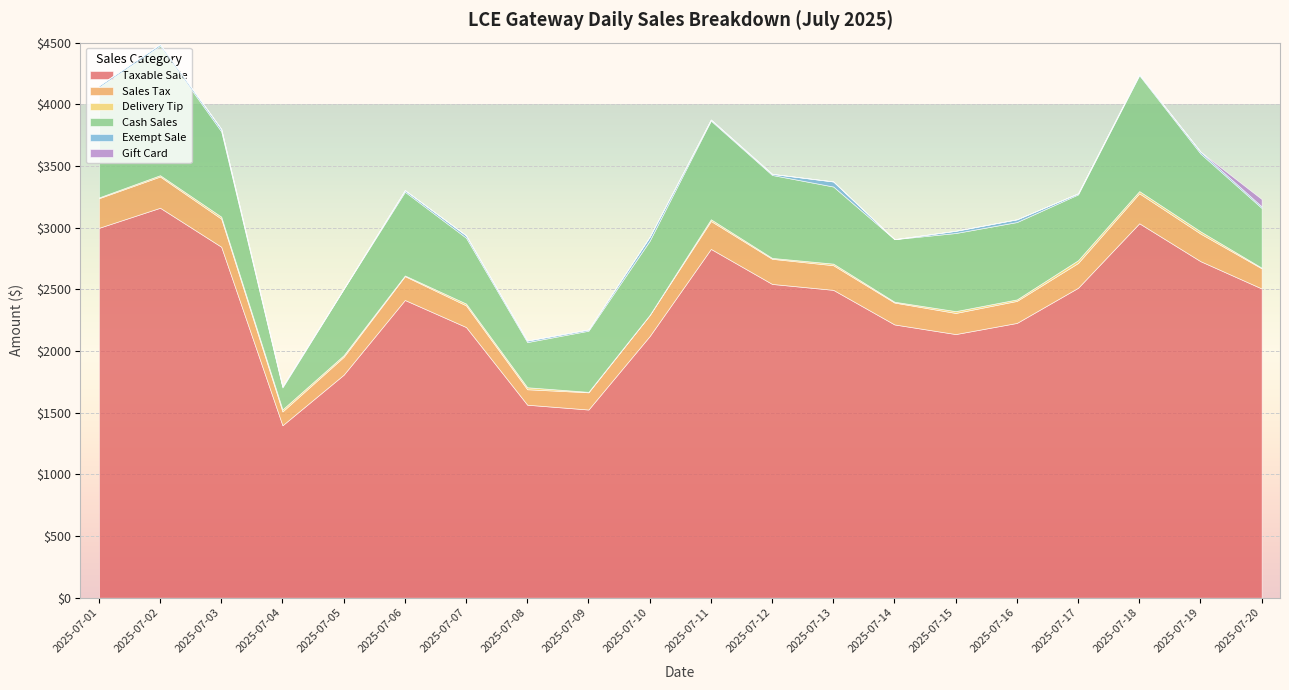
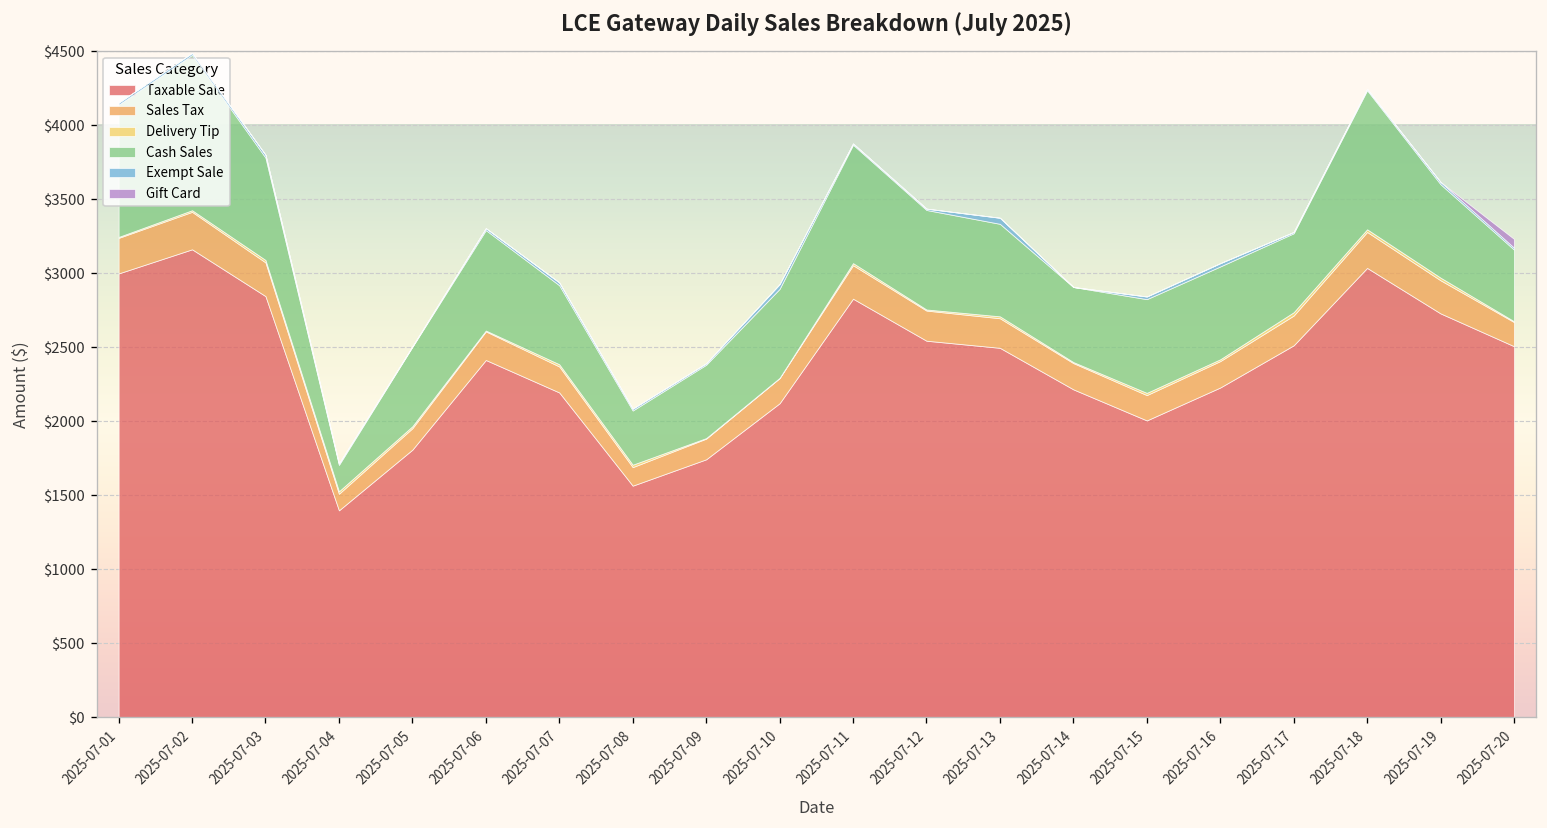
Taxable Sale, 2025-07-09: $1530 -> $1740
Taxable Sale, 2025-07-15: $2140 -> $2010
